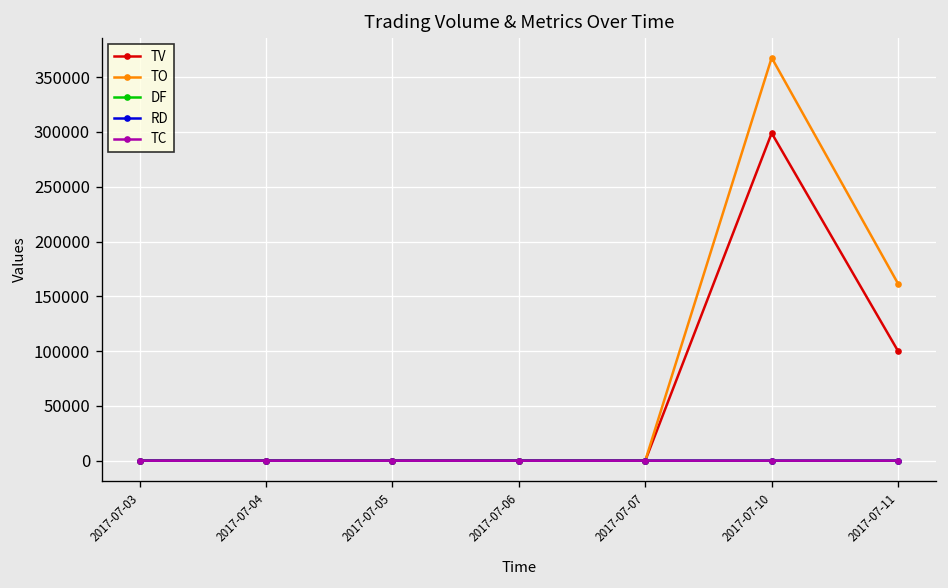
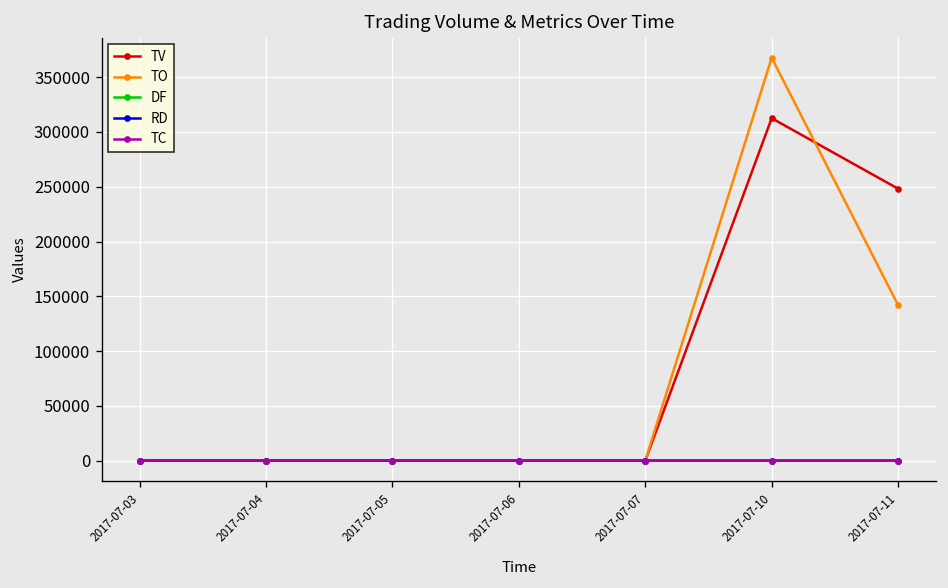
TV, 2017-07-10: 300000 -> 310000
TV, 2017-07-11: 100000 -> 250000
TO, 2017-07-11: 160000 -> 140000
